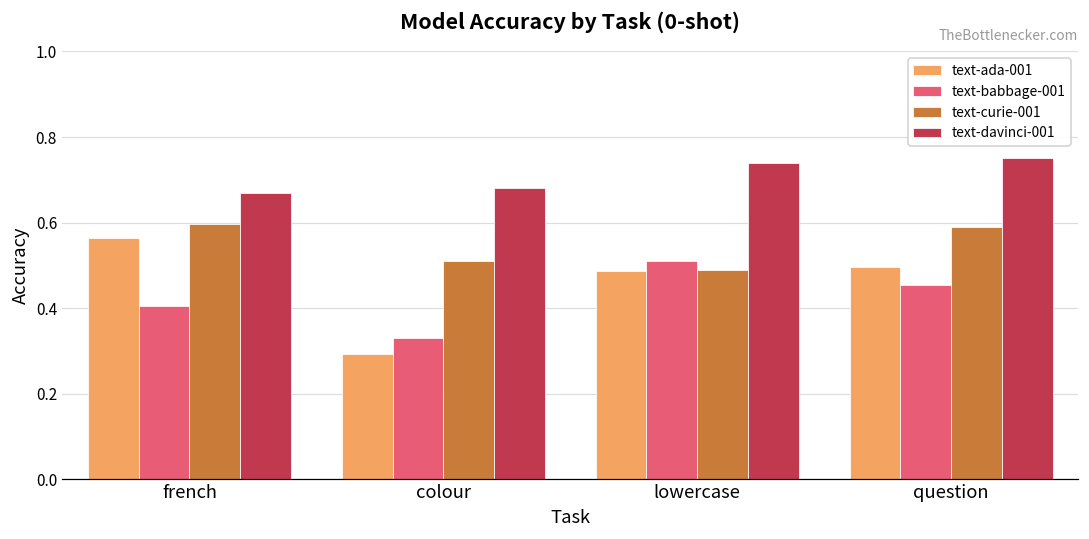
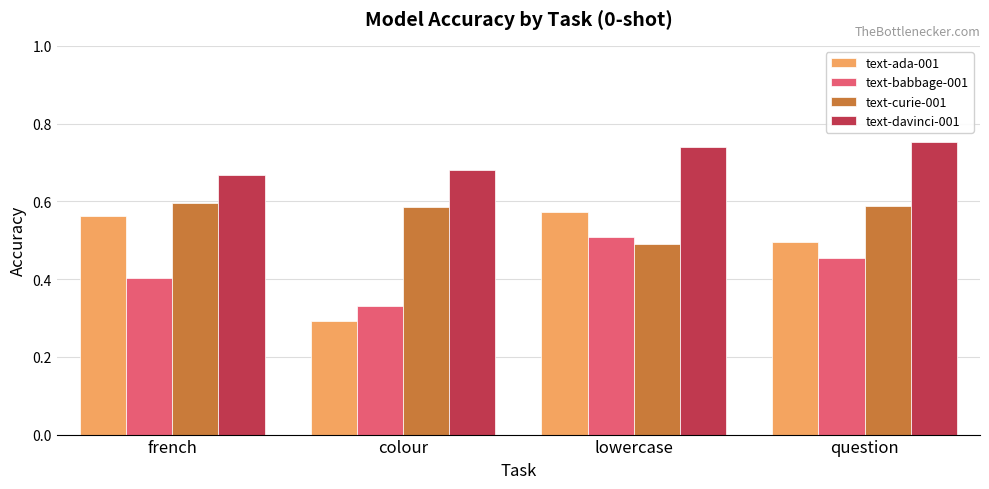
text-curie-001, colour: 0.51 -> 0.58
text-ada-001, lowercase: 0.49 -> 0.57
